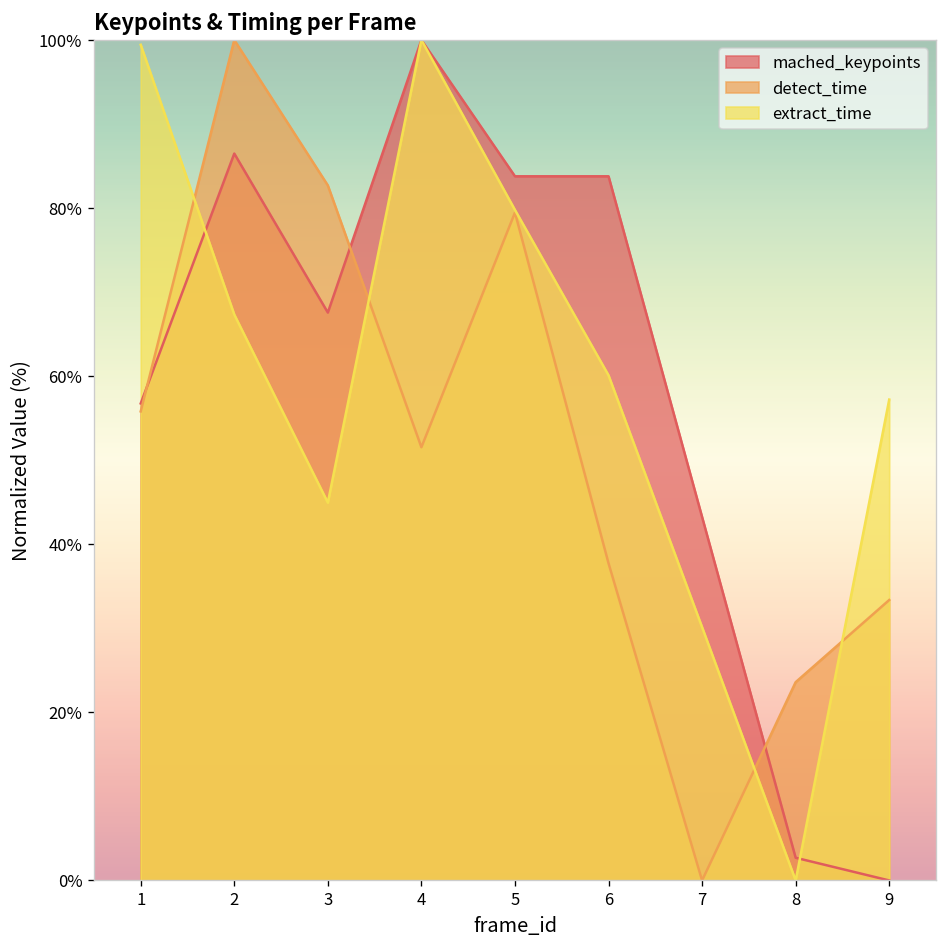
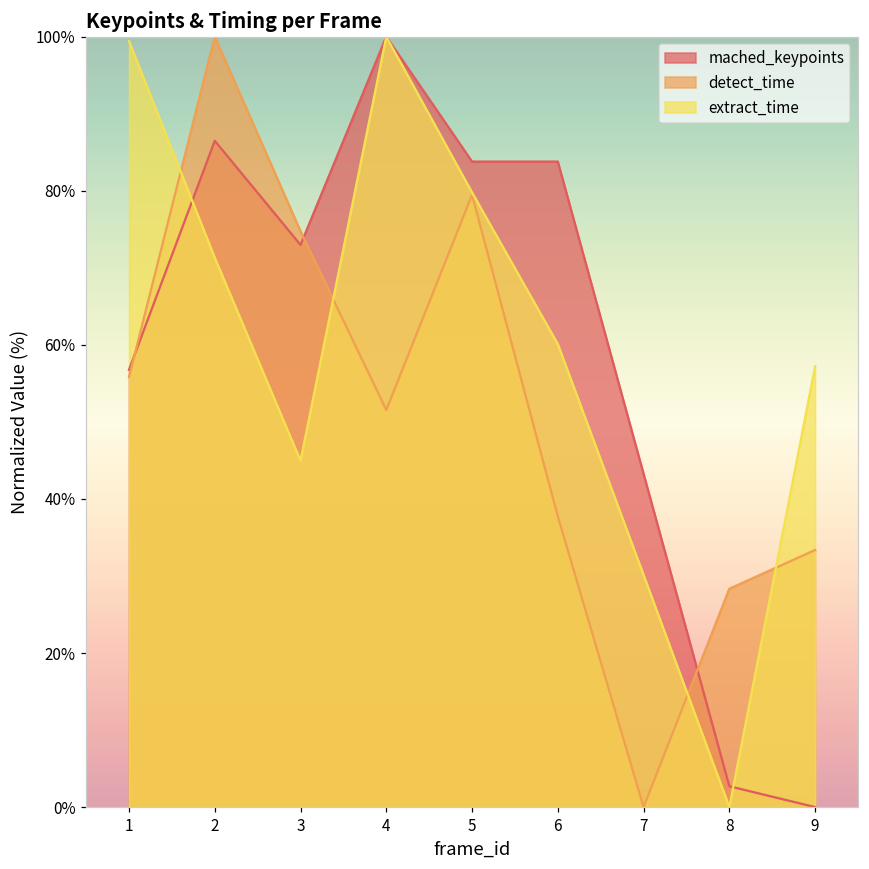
extract_time, 2: 67% -> 71%
mached_keypoints, 3: 68% -> 73%
detect_time, 3: 83% -> 75%
detect_time, 8: 24% -> 28%
